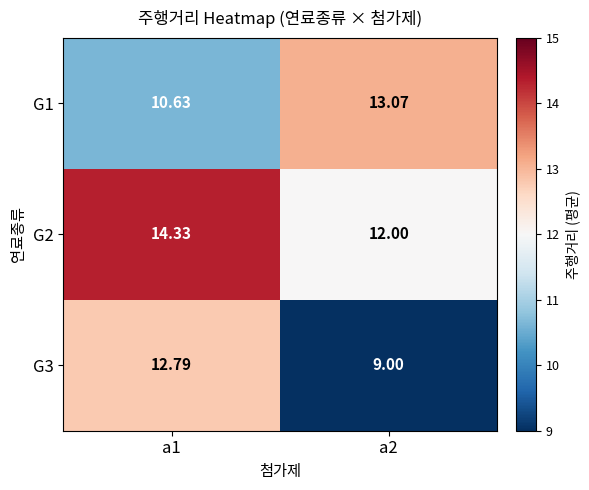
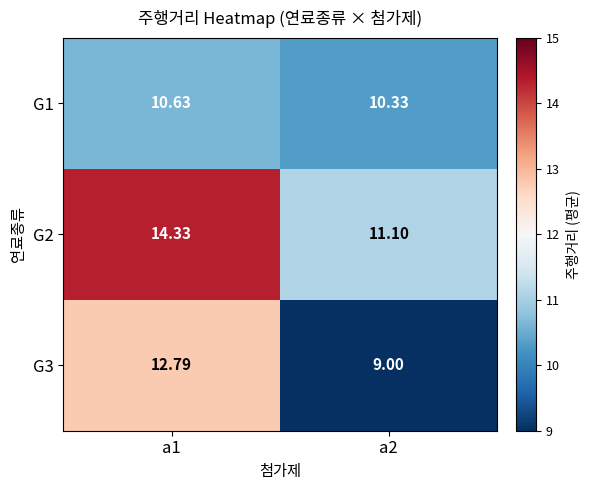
G1, a2: 13.07 -> 10.33
G2, a2: 12.00 -> 11.10
